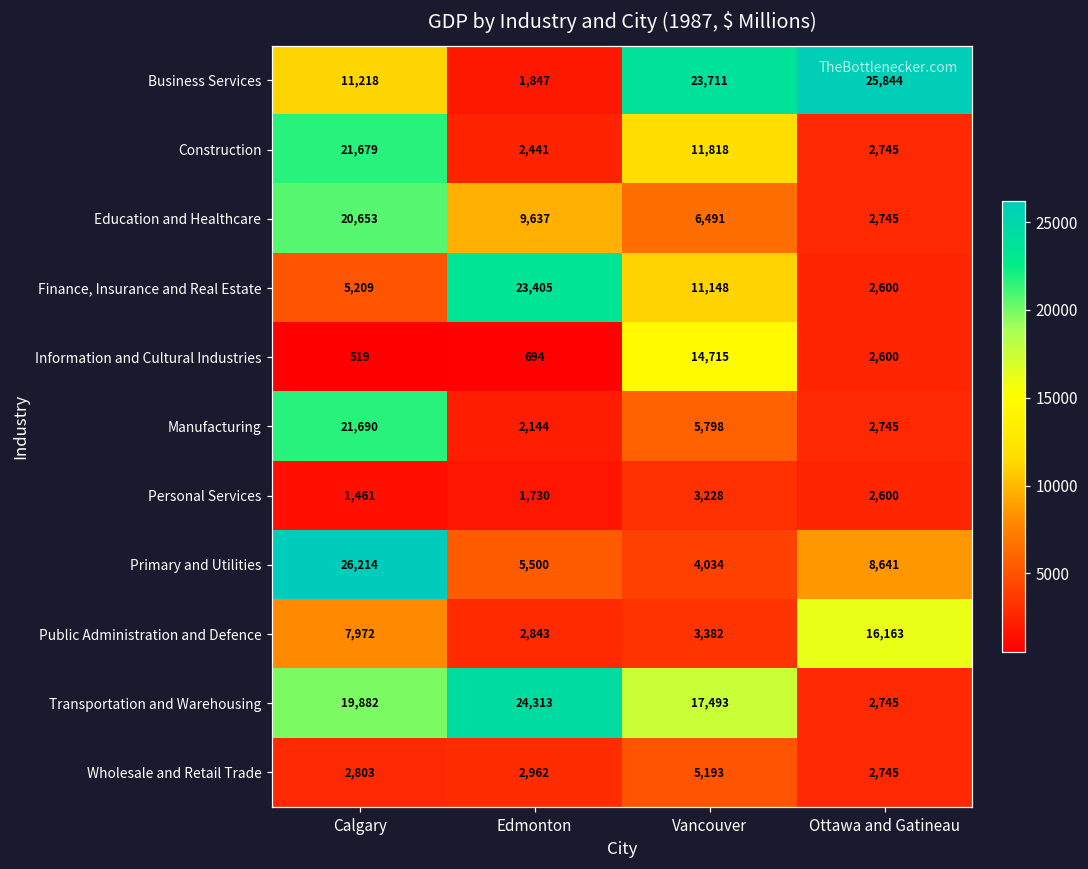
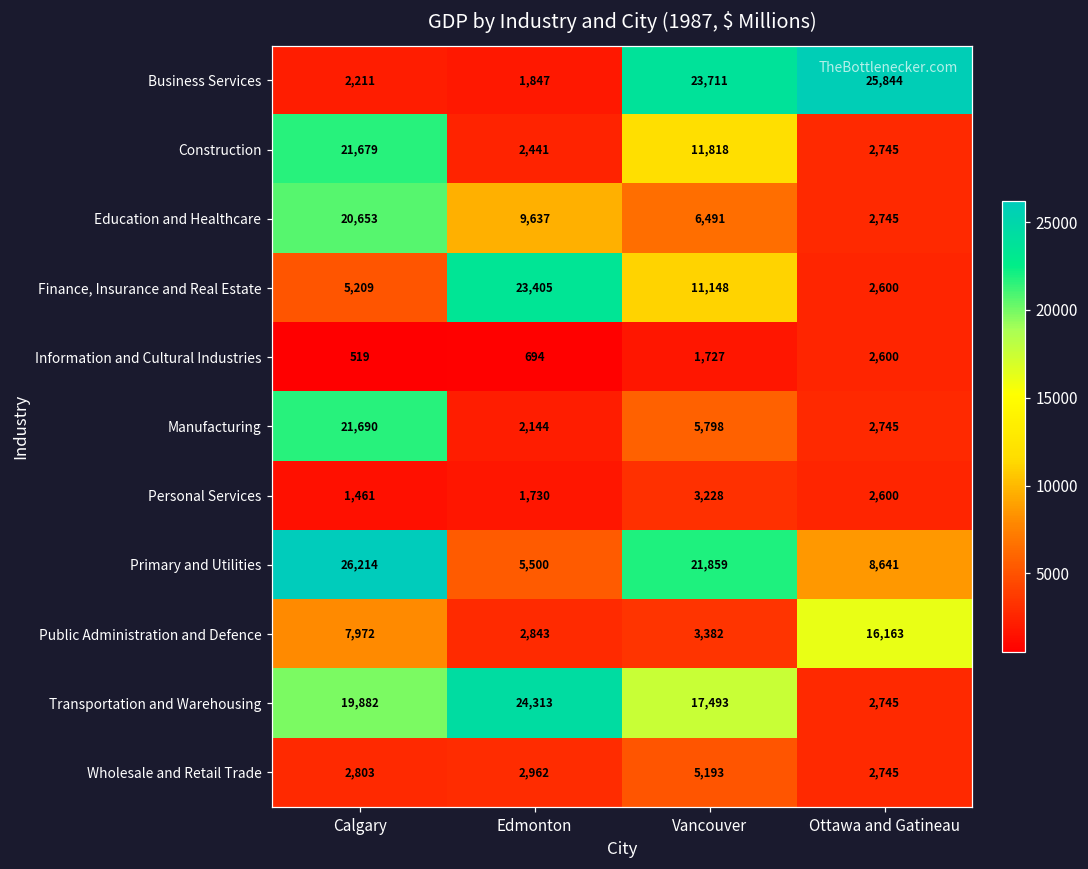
Business Services, Calgary: 11,218 -> 2,211
Information and Cultural Industries, Vancouver: 14,715 -> 1,727
Primary and Utilities, Vancouver: 4,034 -> 21,859
